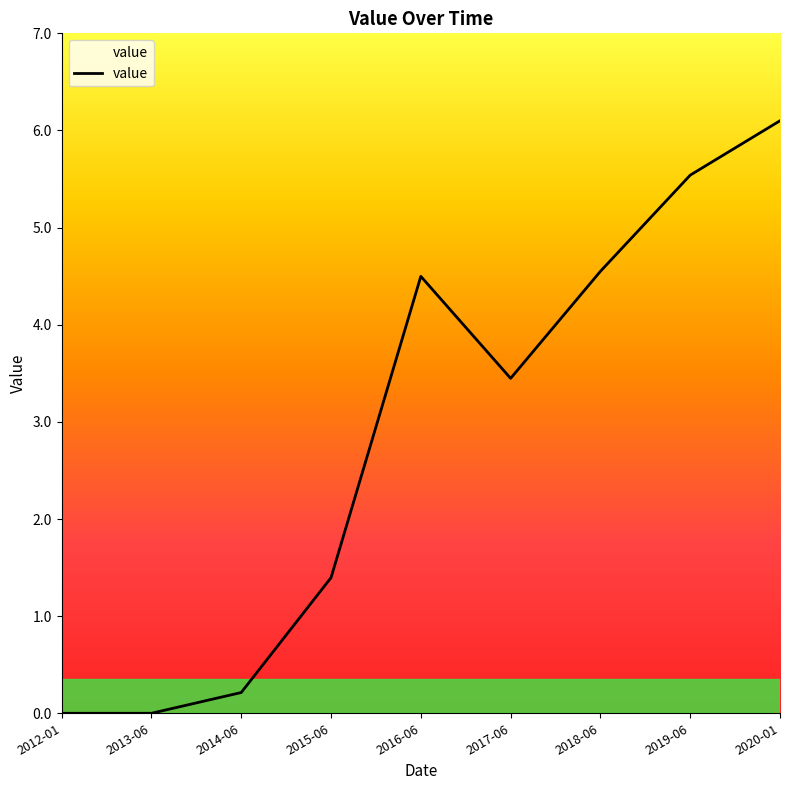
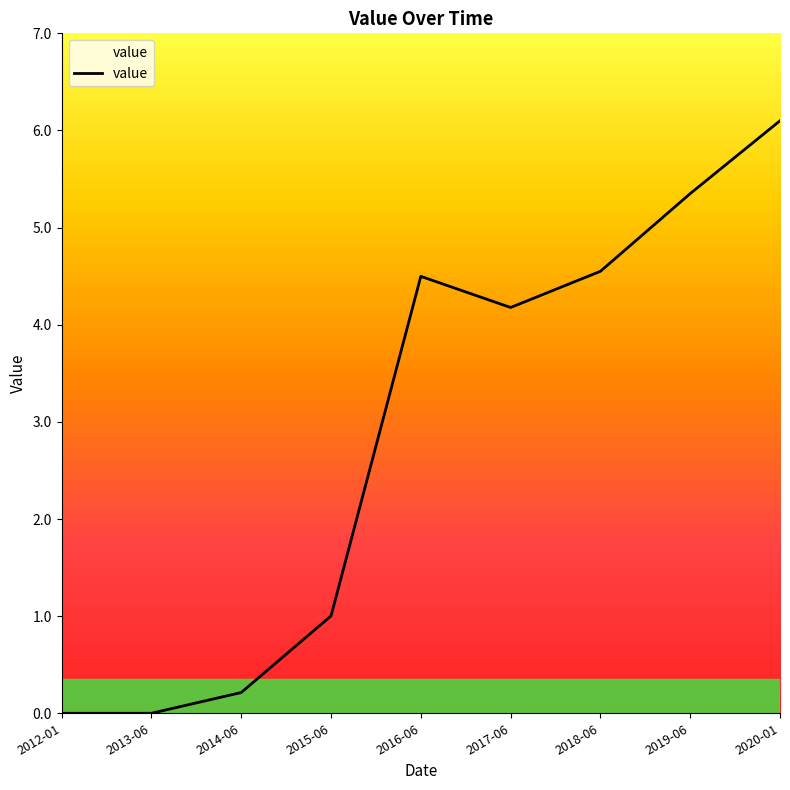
2015-06: 1.4 -> 1.0
2017-06: 3.4 -> 4.2
2019-06: 5.5 -> 5.4
